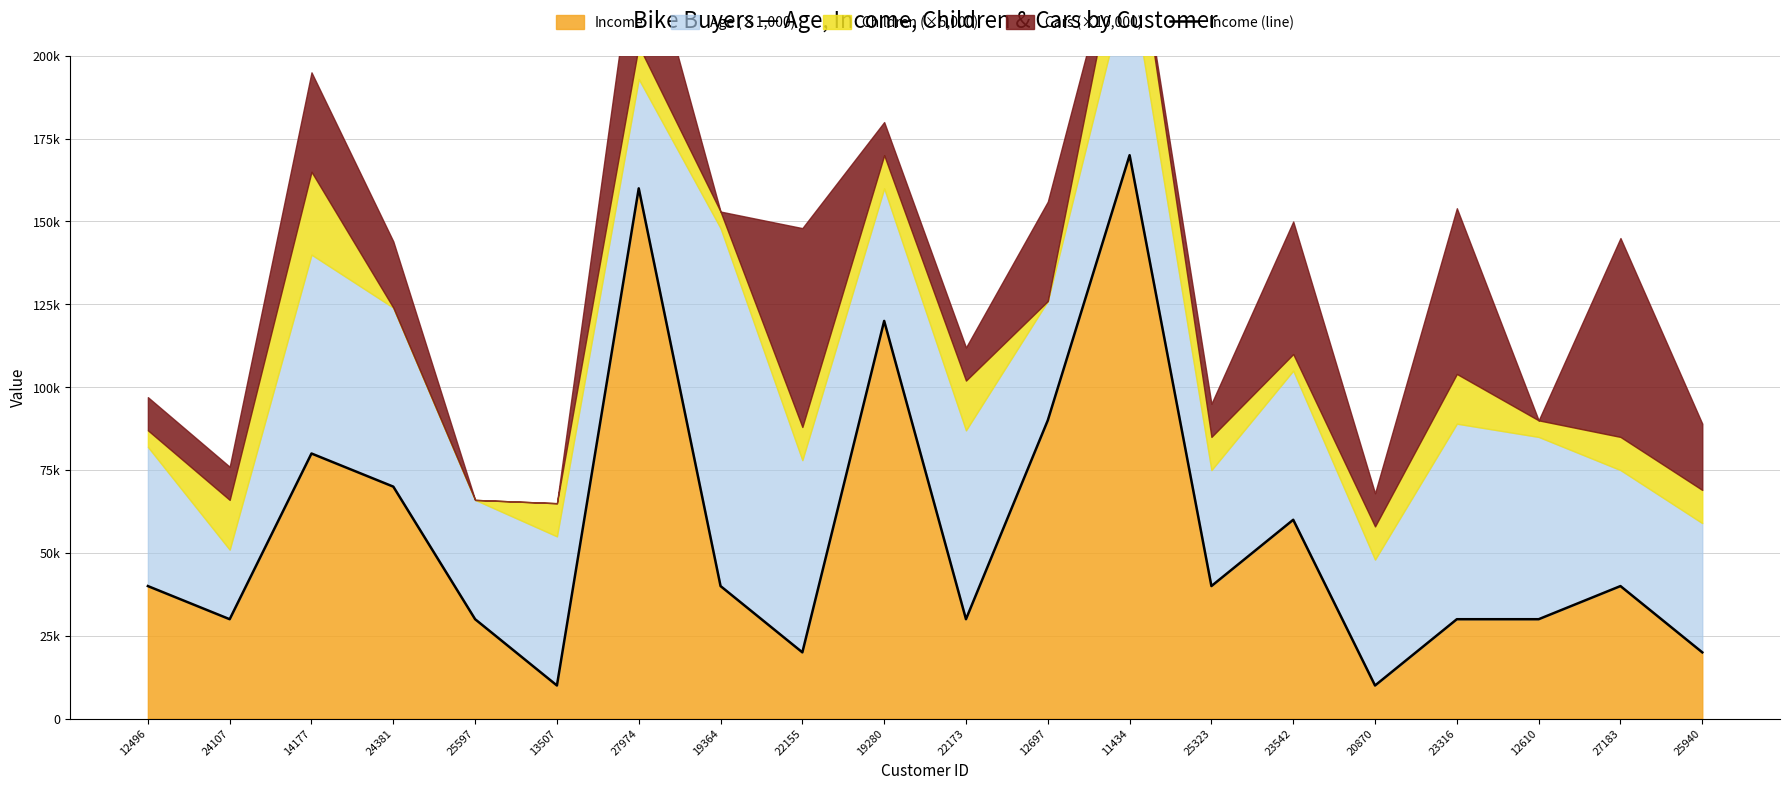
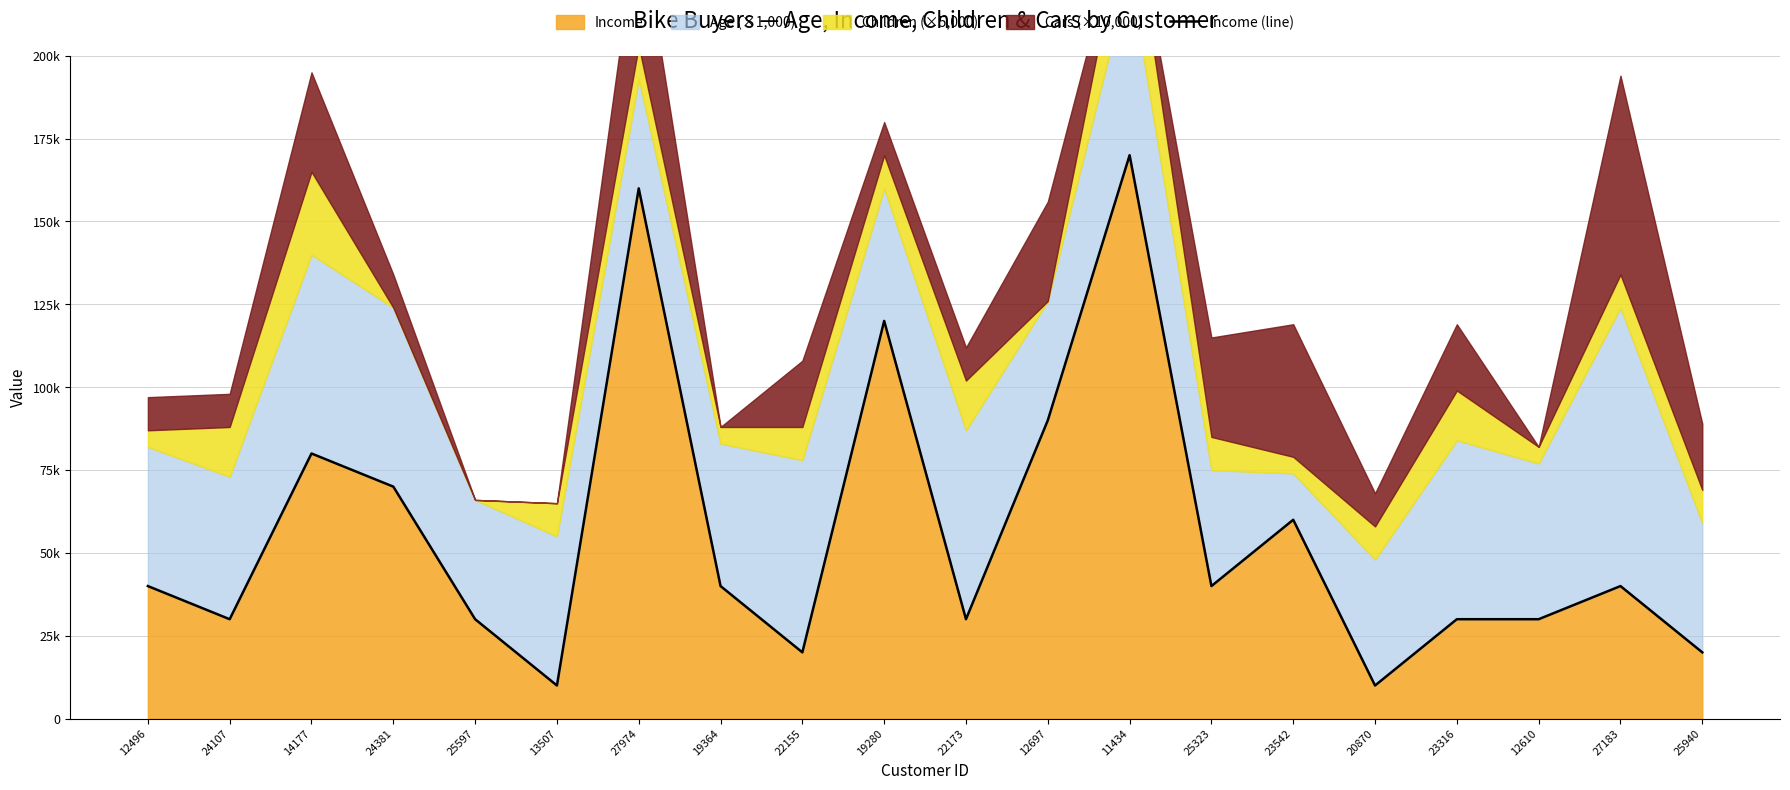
Age (×1,000), 24107: 21000 -> 43000
Cars (×10,000), 24381: 20000 -> 10000
Age (×1,000), 19364: 108000 -> 43000
Cars (×10,000), 22155: 60000 -> 20000
Cars (×10,000), 25323: 10000 -> 30000
Age (×1,000), 23542: 45000 -> 14000
Age (×1,000), 23316: 59000 -> 54000
Cars (×10,000), 23316: 50000 -> 20000
Age (×1,000), 12610: 55000 -> 47000
Age (×1,000), 27183: 35000 -> 84000
